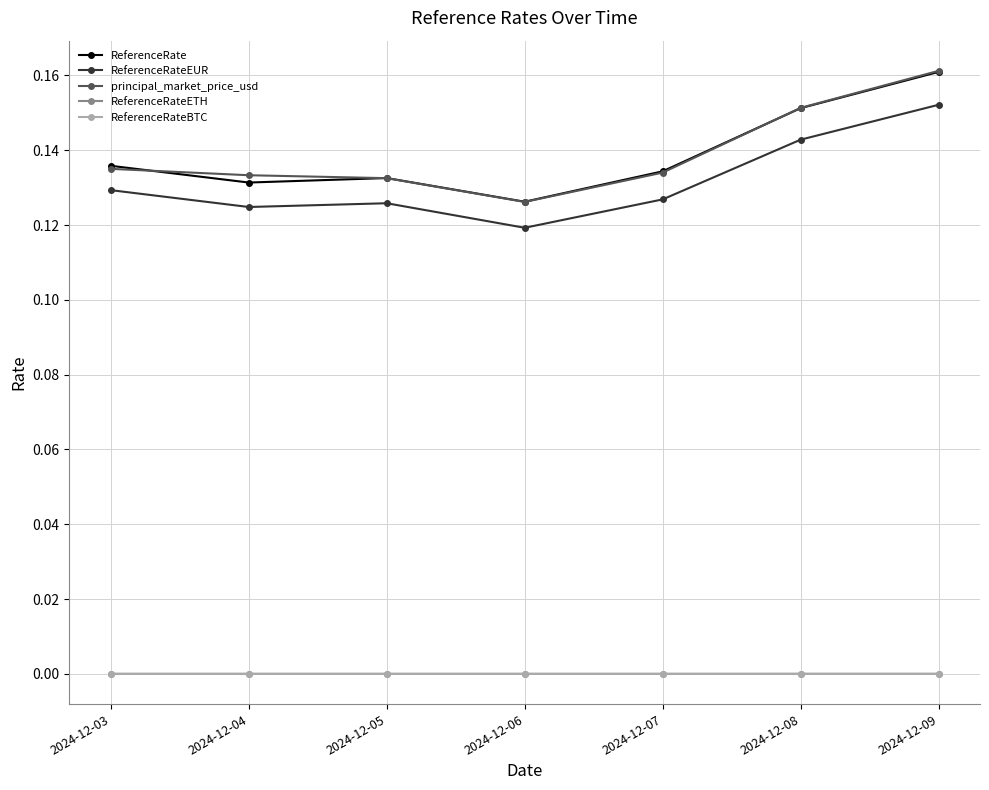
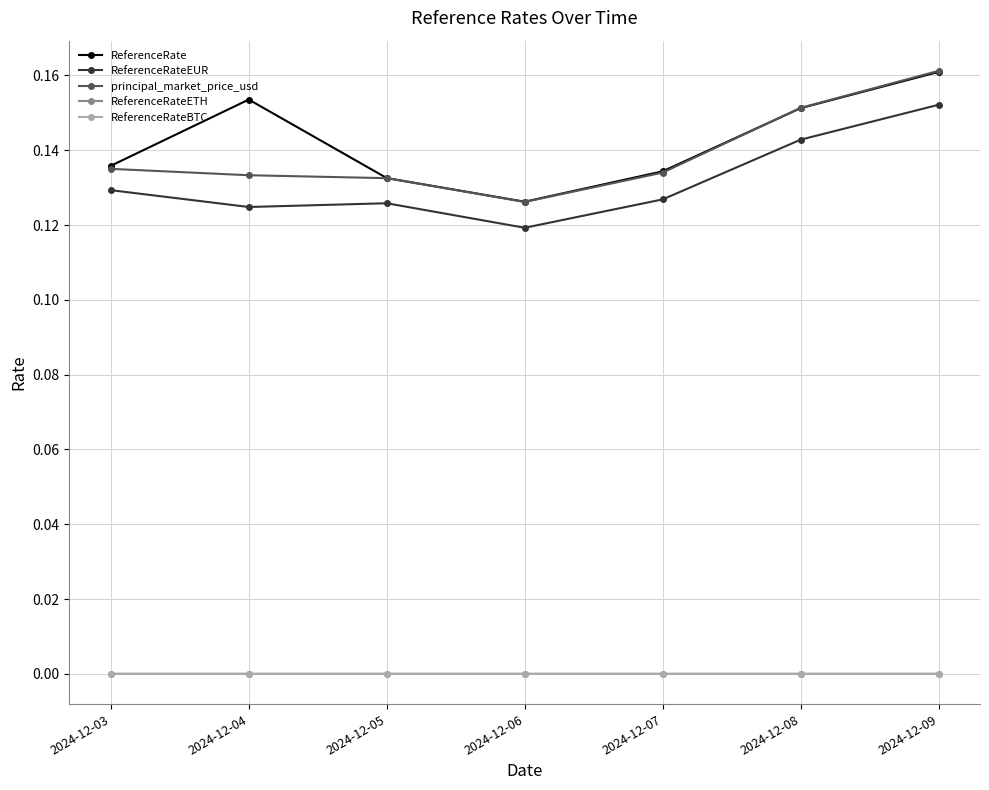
ReferenceRate, 2024-12-04: 0.131 -> 0.154
